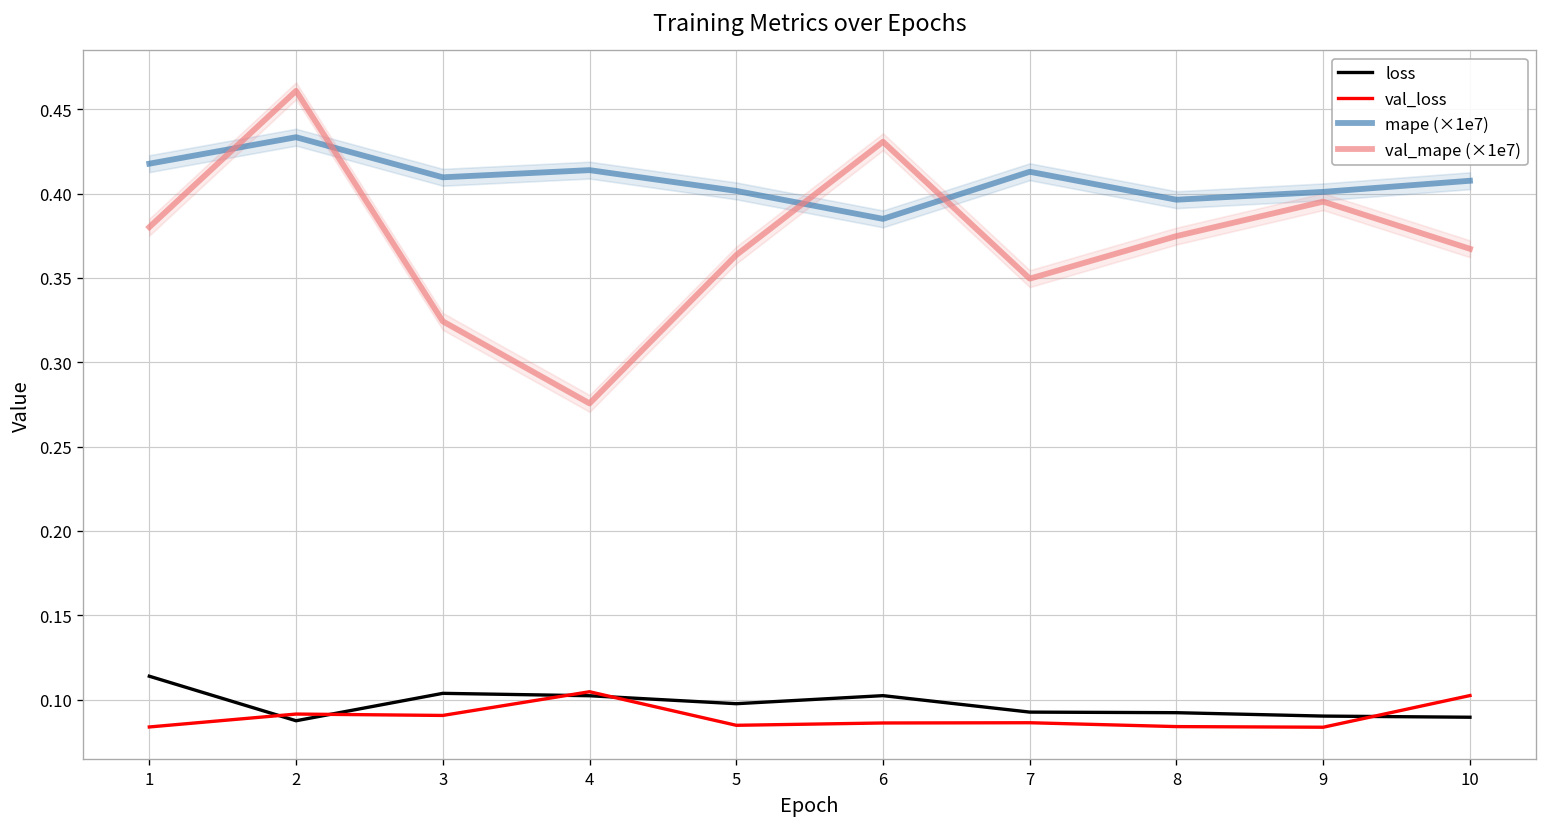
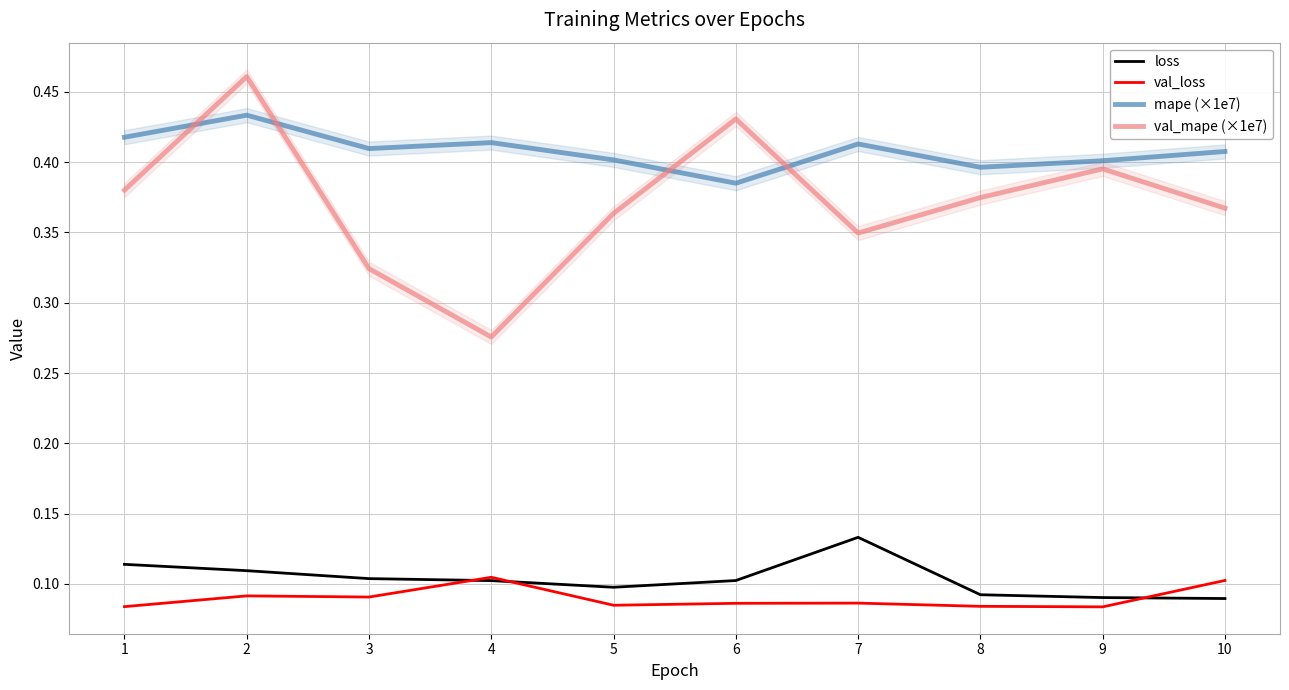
loss, 2: 0.087 -> 0.109
loss, 7: 0.093 -> 0.133
